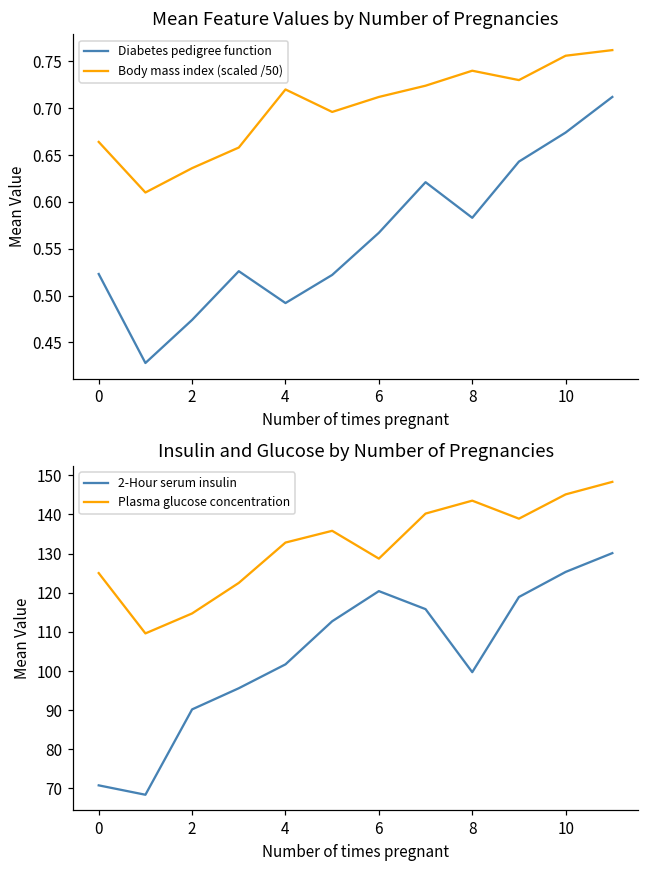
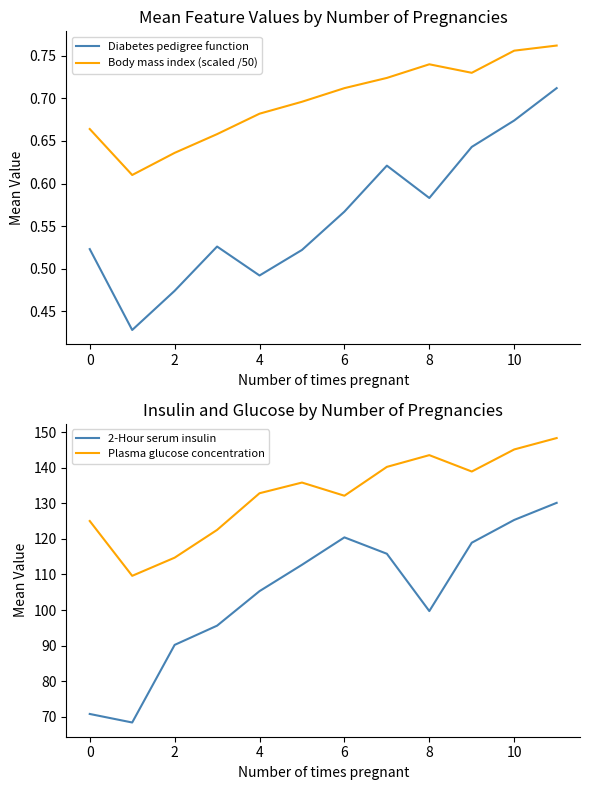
Mean Feature Values by Number of Pregnancies, Body mass index (scaled /50), 4: 0.72 -> 0.68
Insulin and Glucose by Number of Pregnancies, 2-Hour serum insulin, 4: 102 -> 105
Insulin and Glucose by Number of Pregnancies, Plasma glucose concentration, 6: 129 -> 132
